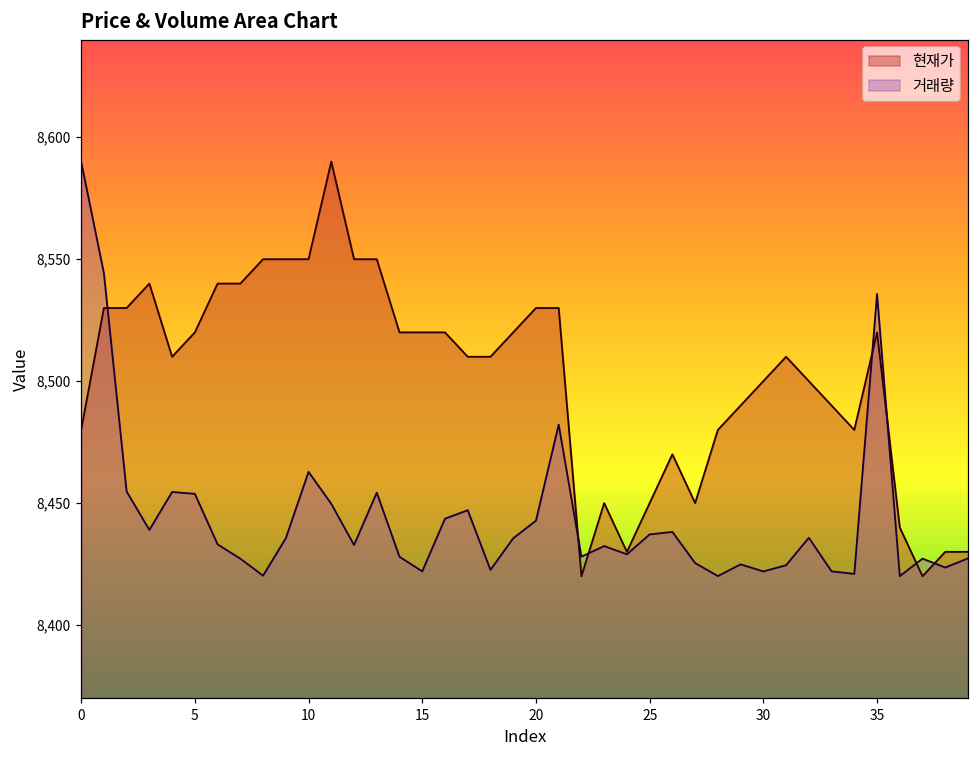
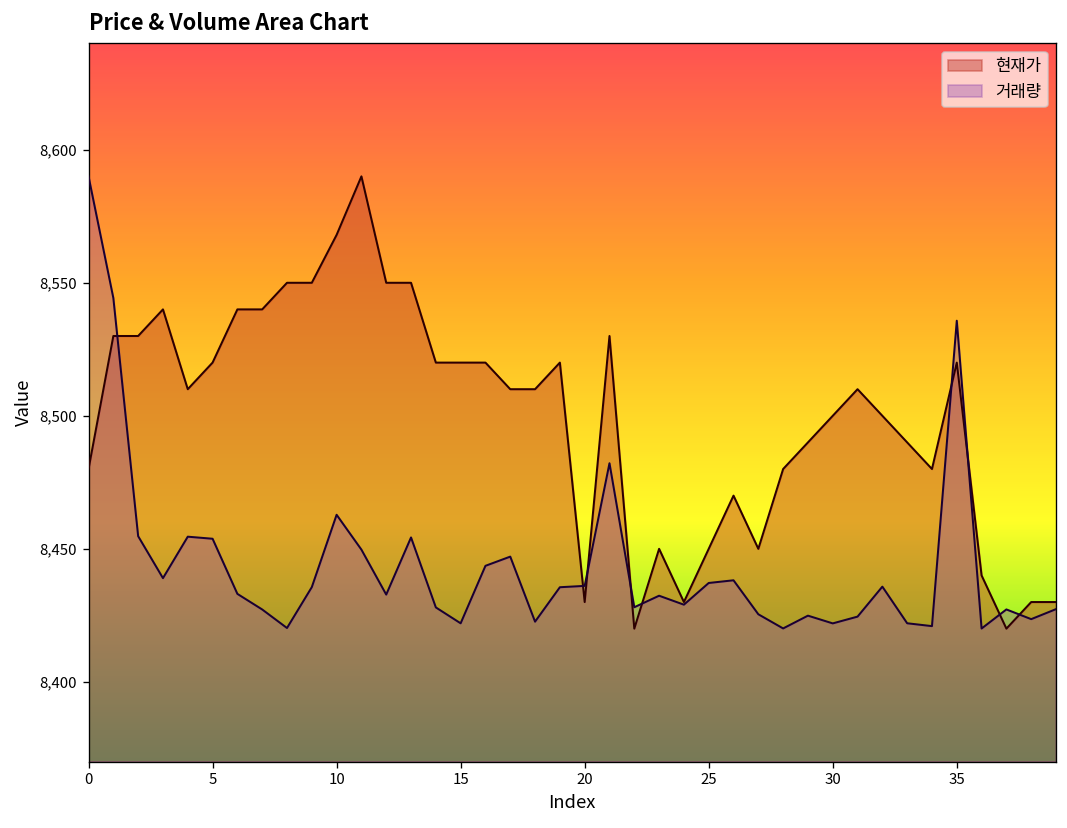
현재가, 10: 8,550 -> 8,568
현재가, 20: 8,530 -> 8,430
거래량, 20: 8,443 -> 8,436
